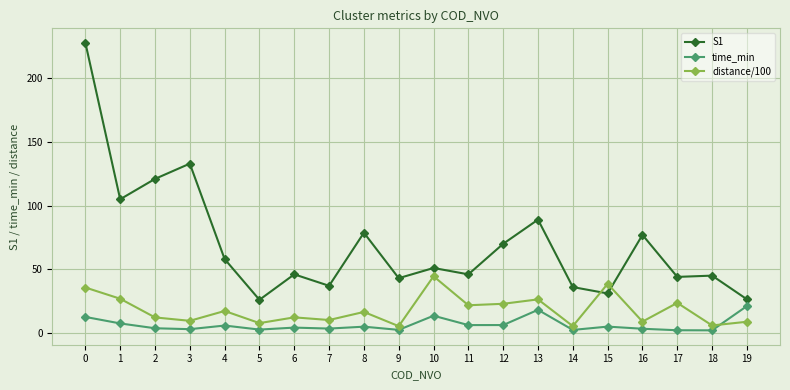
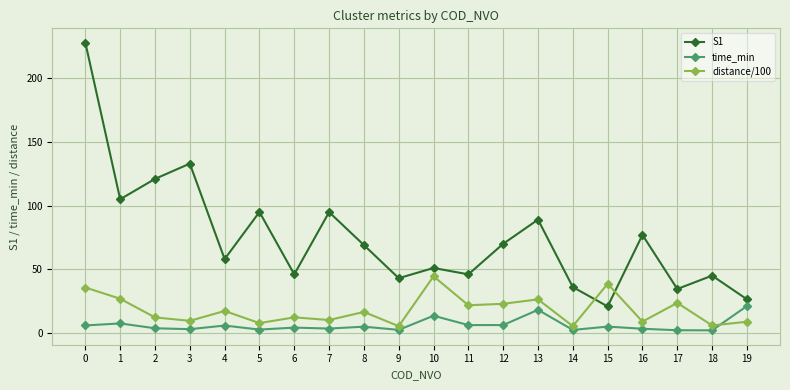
time_min, 0: 13 -> 6
S1, 5: 26 -> 95
S1, 7: 37 -> 95
S1, 8: 79 -> 69
S1, 15: 31 -> 21
S1, 17: 44 -> 35
